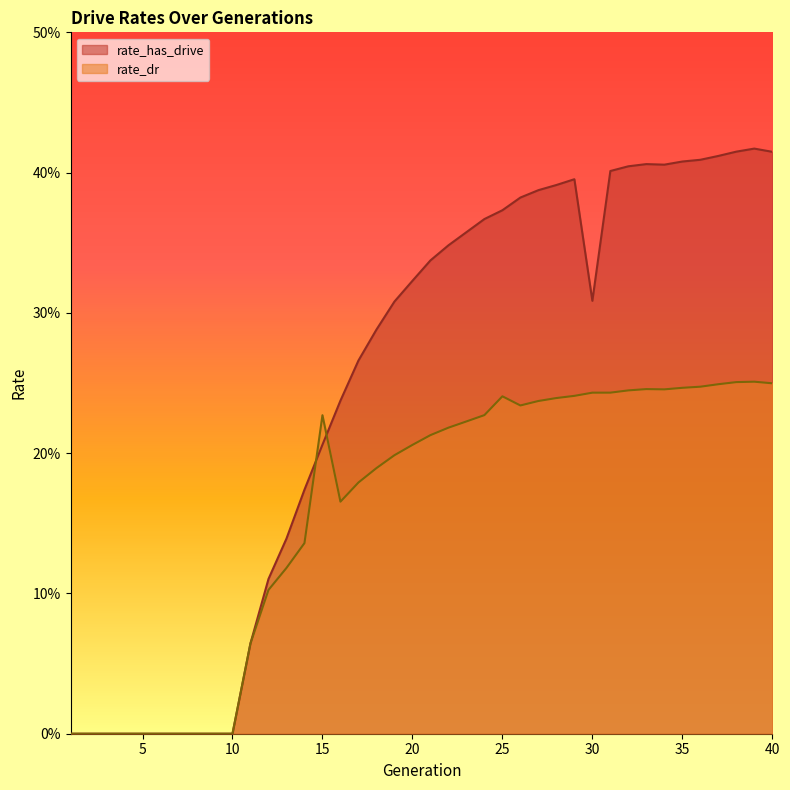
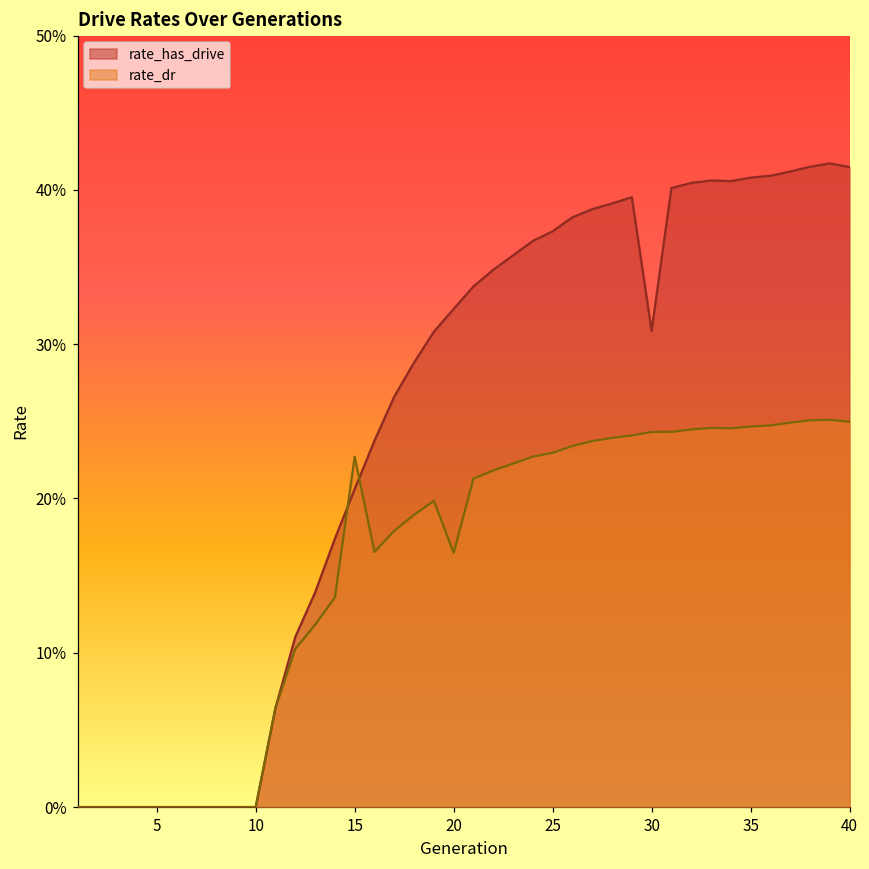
rate_dr, 20: 20.6% -> 16.5%
rate_dr, 25: 24.1% -> 23.0%
